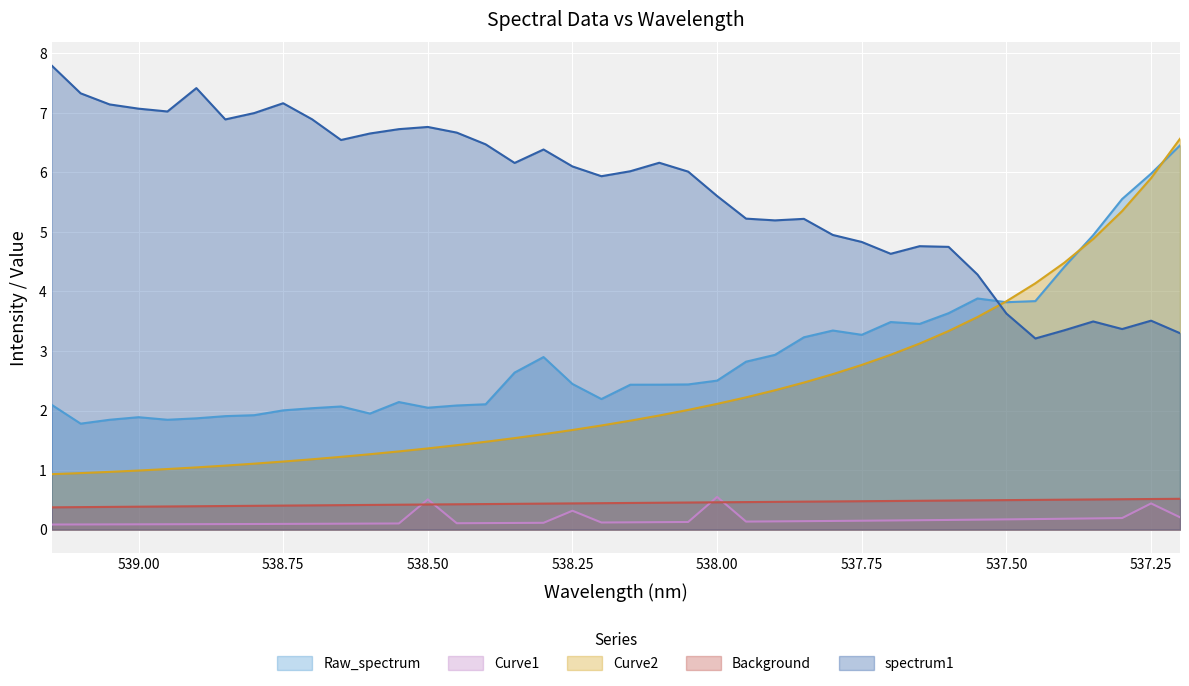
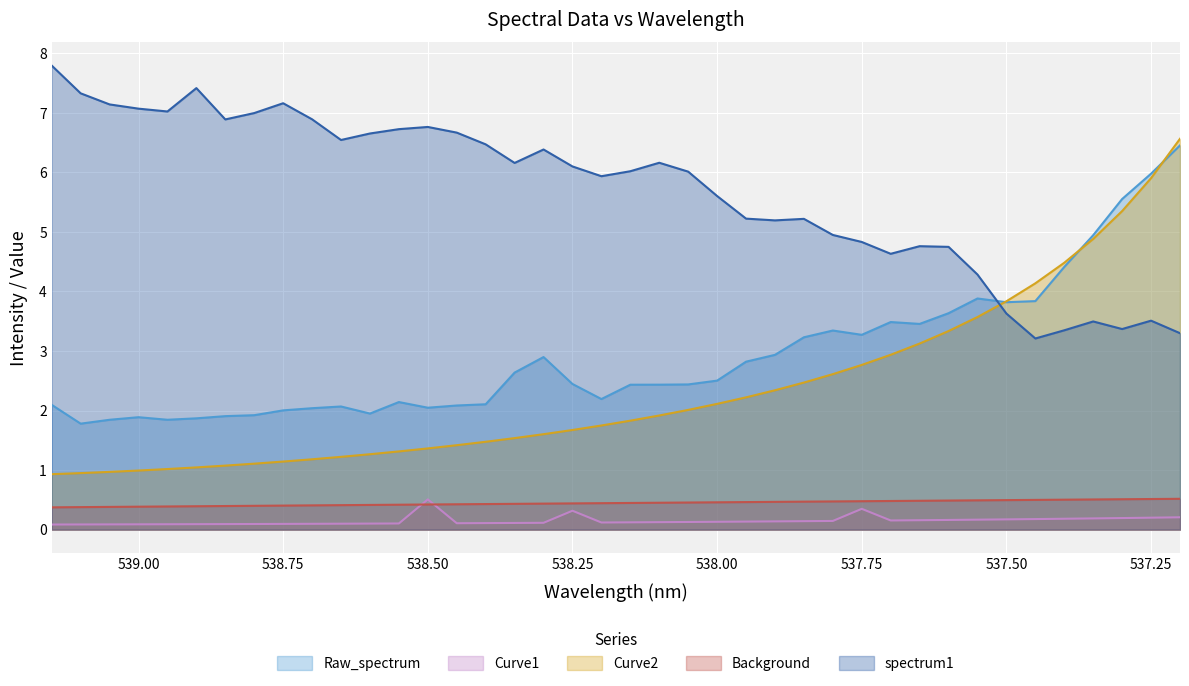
Curve1, 538.00: 0.5 -> 0.1
Curve1, 537.75: 0.1 -> 0.3
Curve1, 537.25: 0.4 -> 0.2
